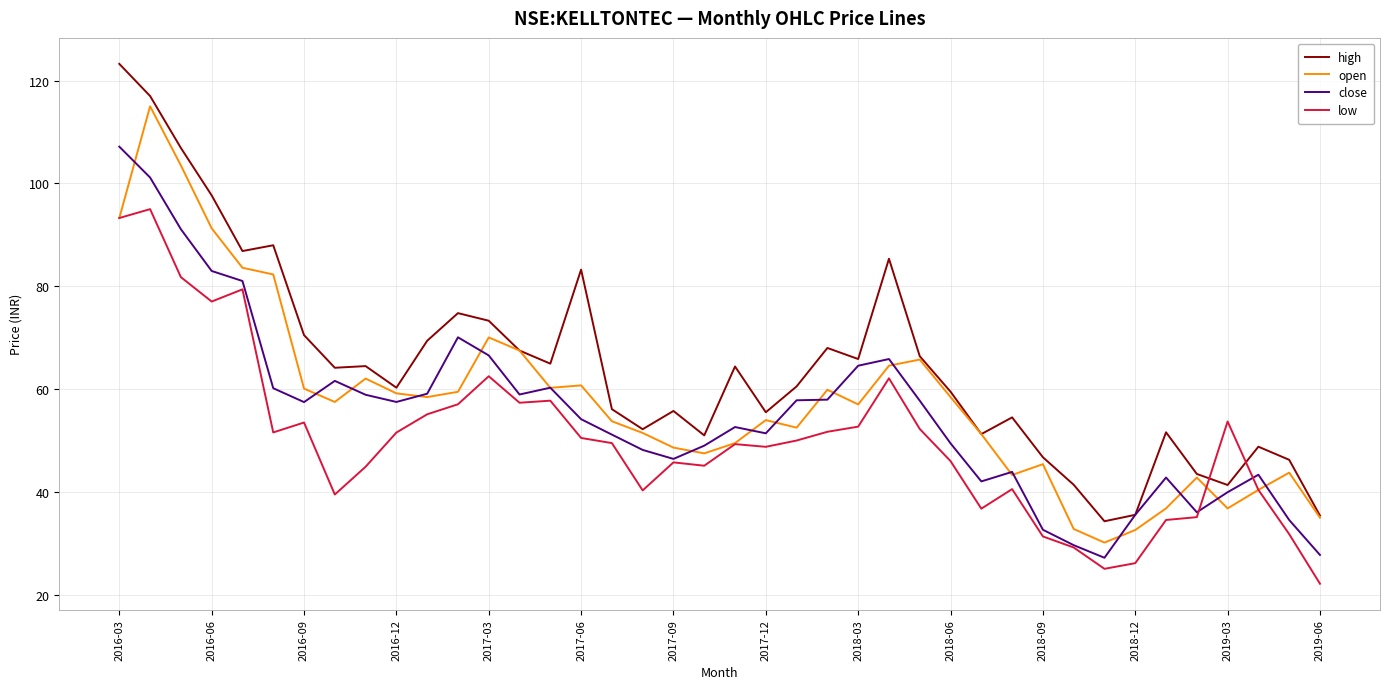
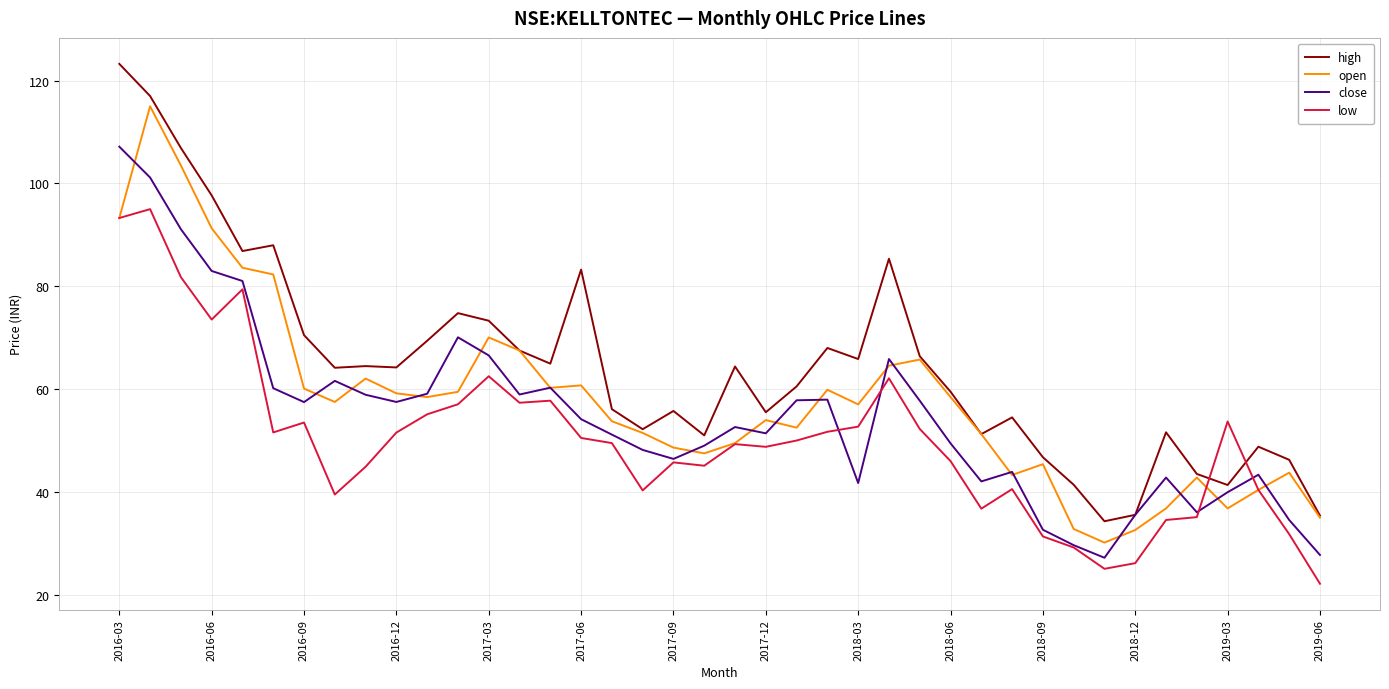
low, 2016-06: 77 -> 74
high, 2016-12: 60 -> 64
close, 2018-03: 65 -> 42
